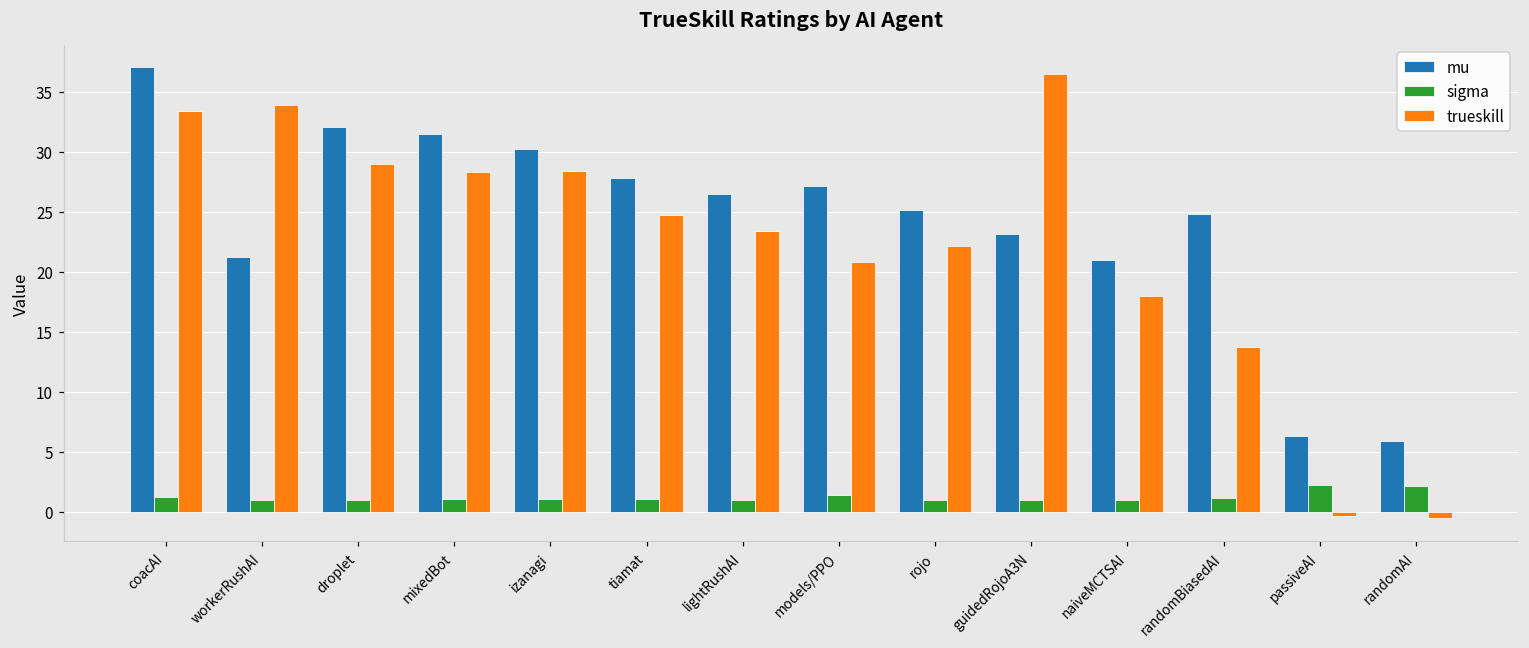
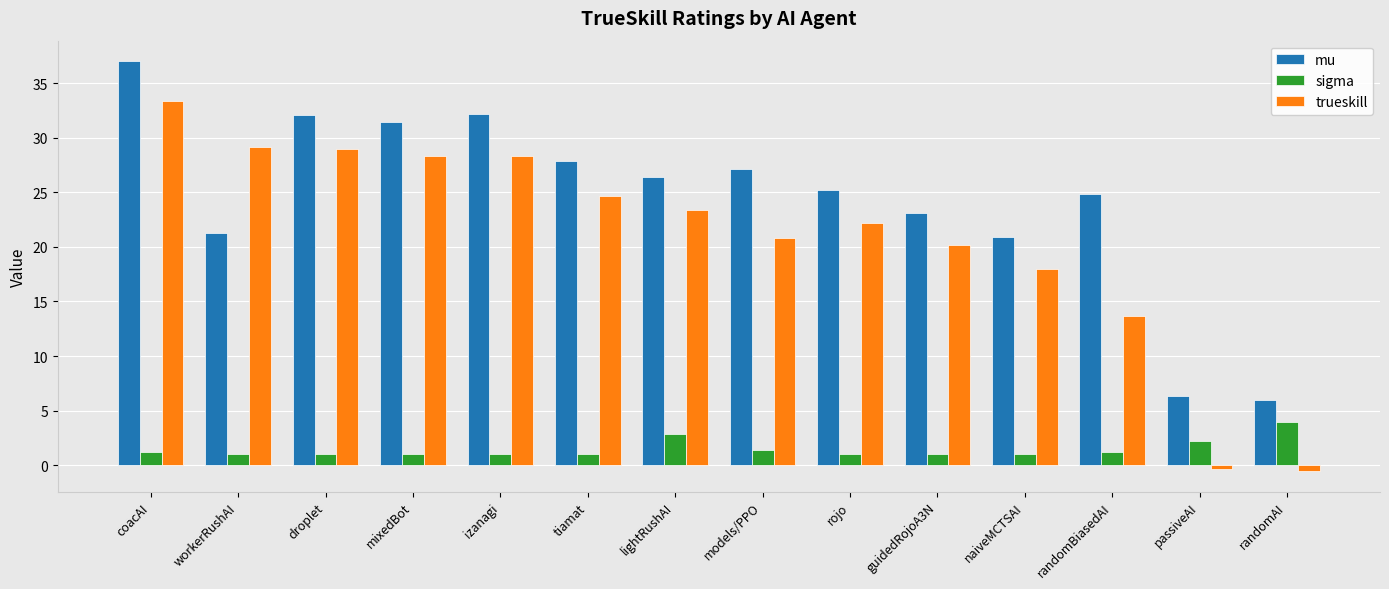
trueskill, workerRushAI: 33.9 -> 29.1
mu, izanagi: 30.3 -> 32.2
sigma, lightRushAI: 1.0 -> 2.9
trueskill, guidedRojoA3N: 36.5 -> 20.2
sigma, randomAI: 2.2 -> 3.9
